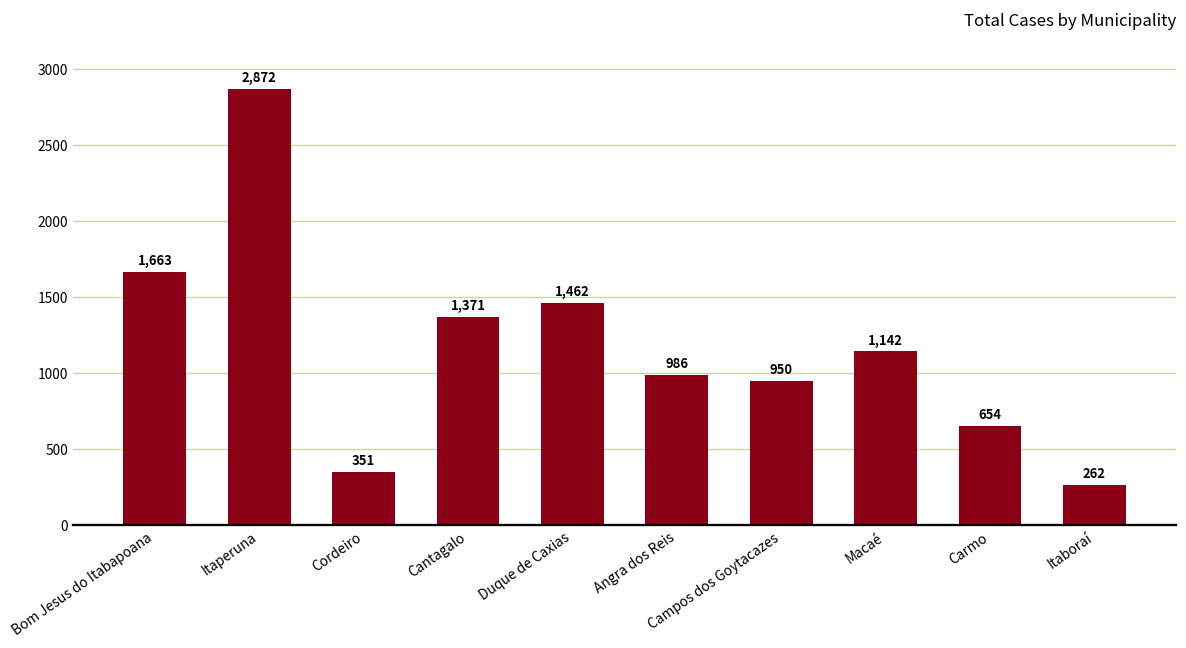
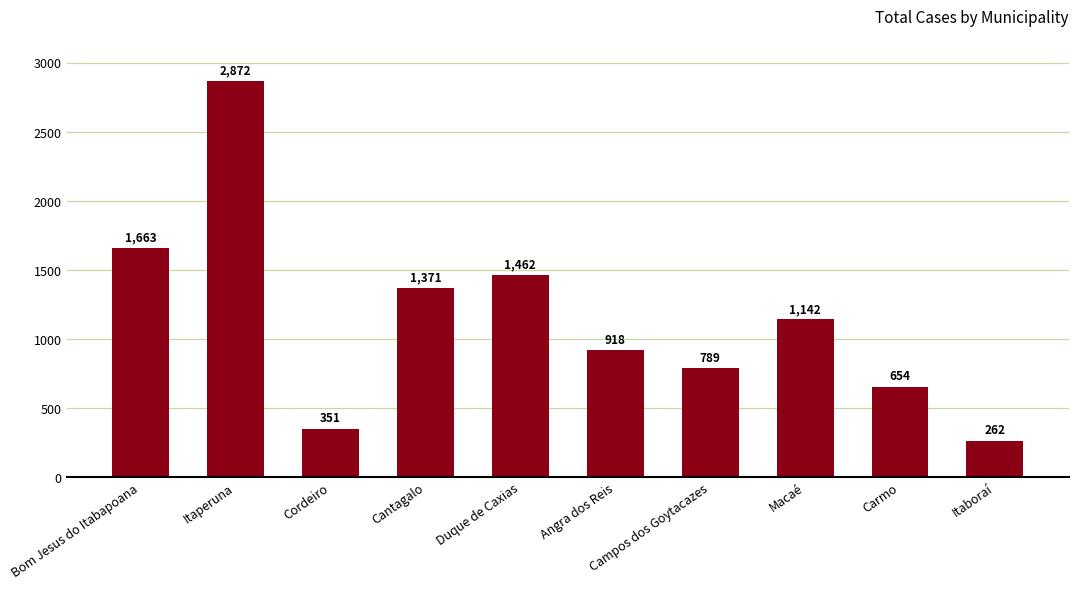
Angra dos Reis: 986 -> 918
Campos dos Goytacazes: 950 -> 789
